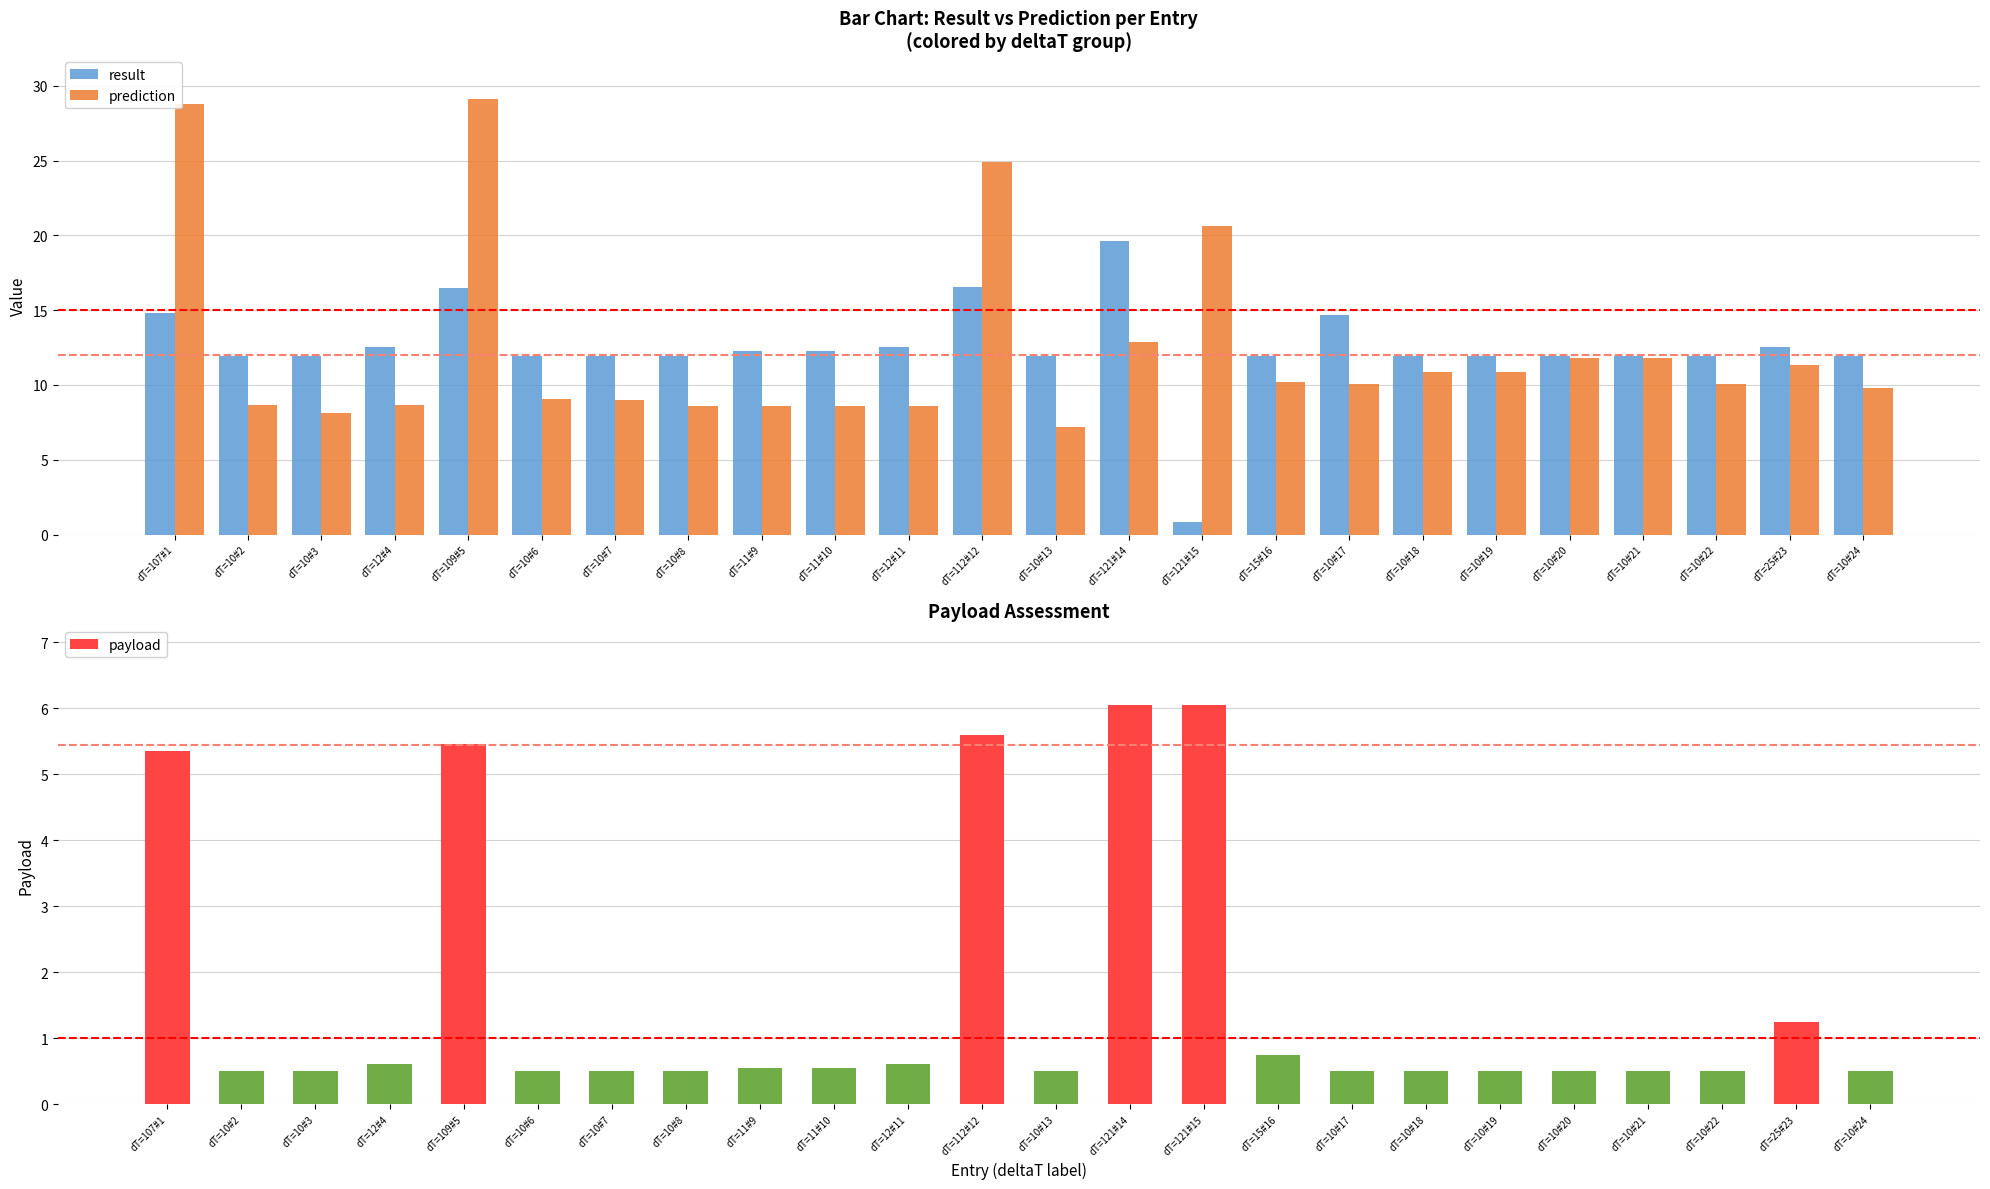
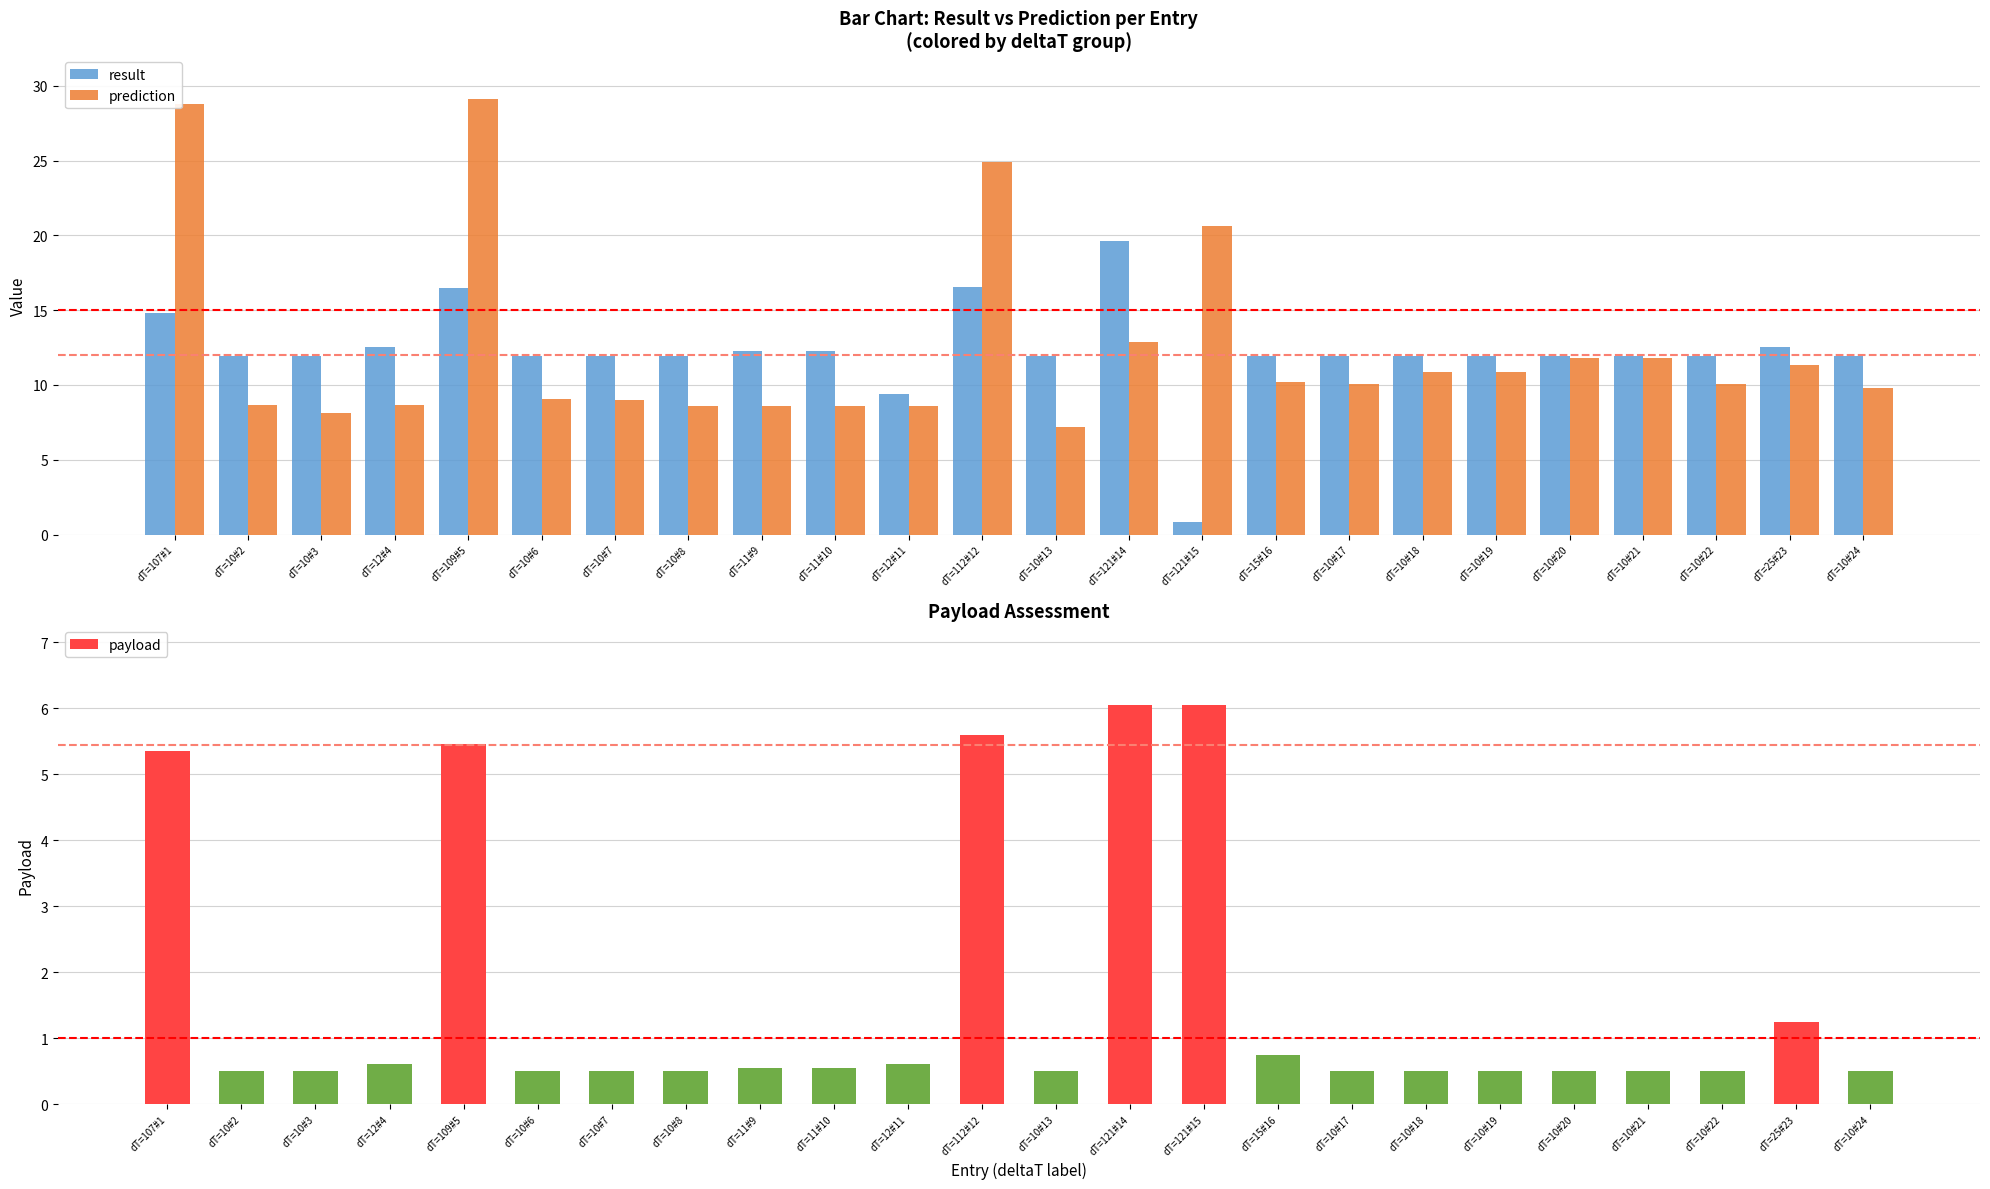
Bar Chart: Result vs Prediction per Entry (colored by deltaT group), result, dT=12#11: 12.5 -> 9.4
Bar Chart: Result vs Prediction per Entry (colored by deltaT group), result, dT=10#17: 14.7 -> 11.9
